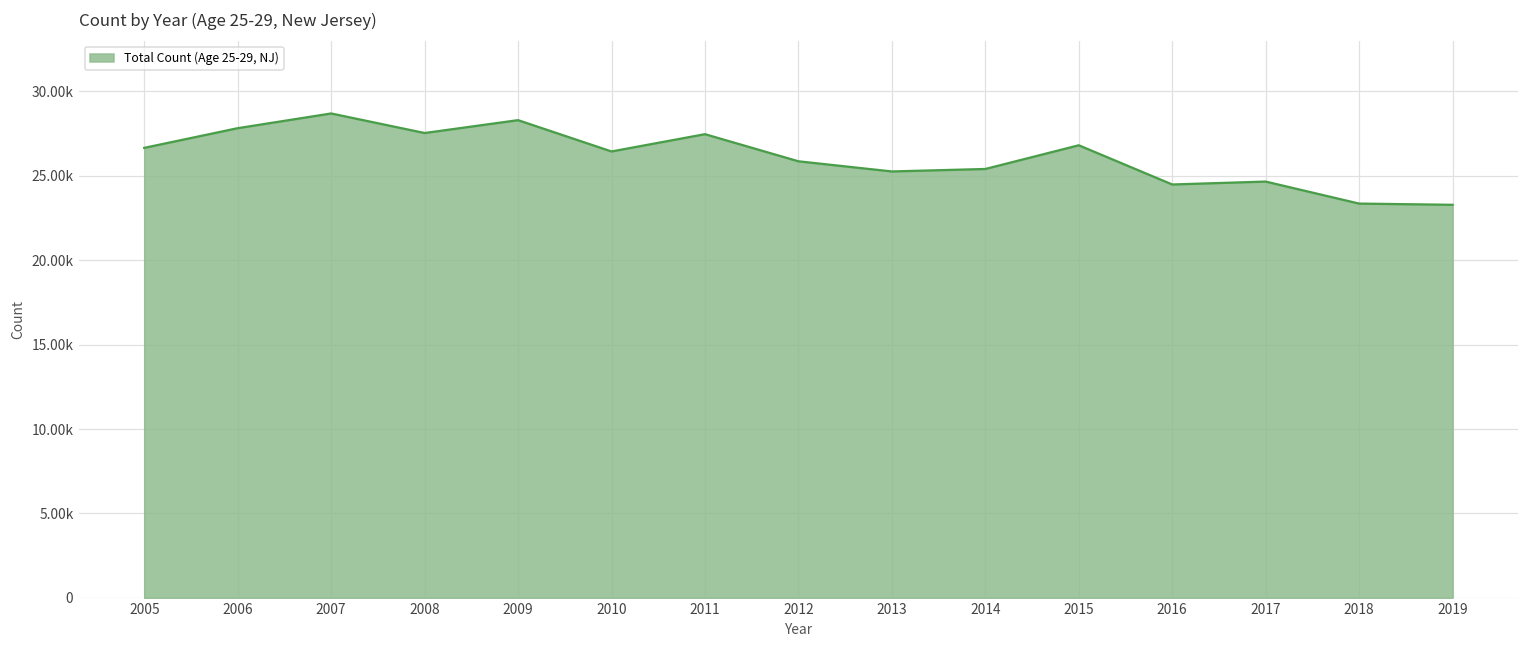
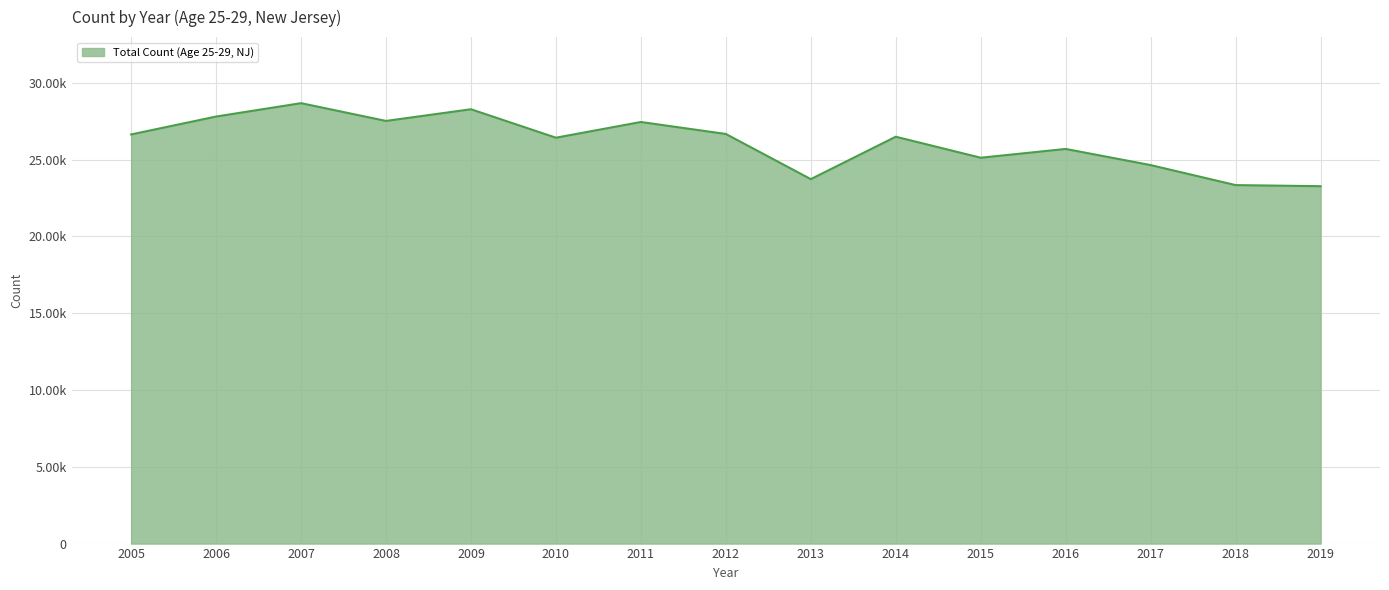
2012: 25800 -> 26700
2013: 25200 -> 23700
2014: 25400 -> 26500
2015: 26800 -> 25100
2016: 24500 -> 25700
